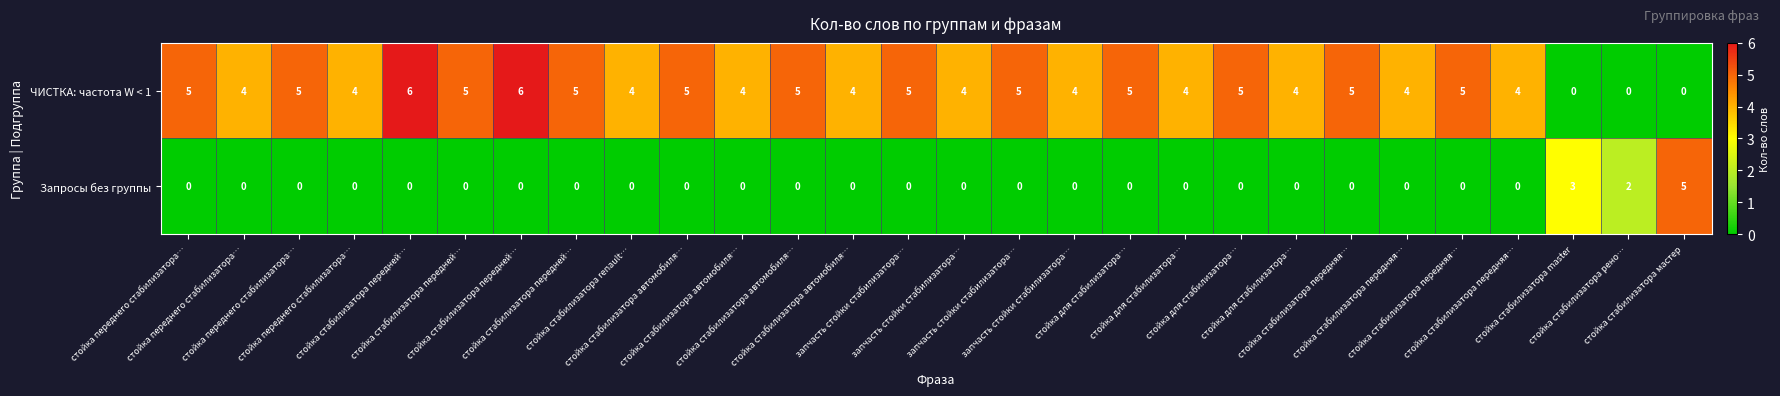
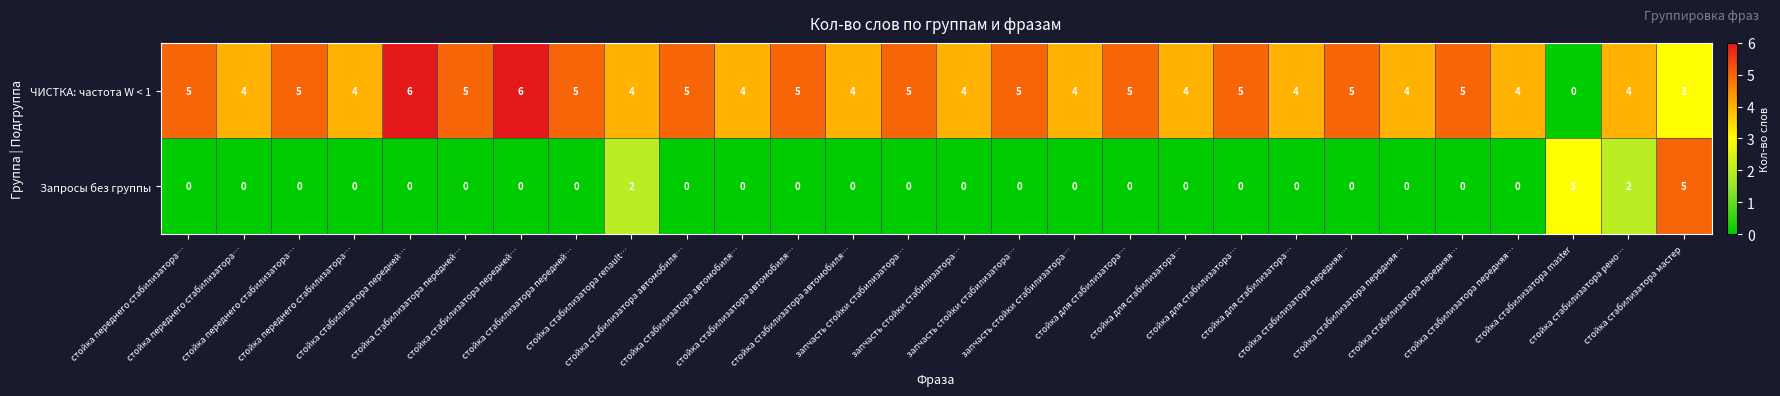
ЧИСТКА: частота W < 1, стойка стабилизатора рено…: 0 -> 4
ЧИСТКА: частота W < 1, стойка стабилизатора мастер: 0 -> 3
Запросы без группы, стойка стабилизатора renault…: 0 -> 2
